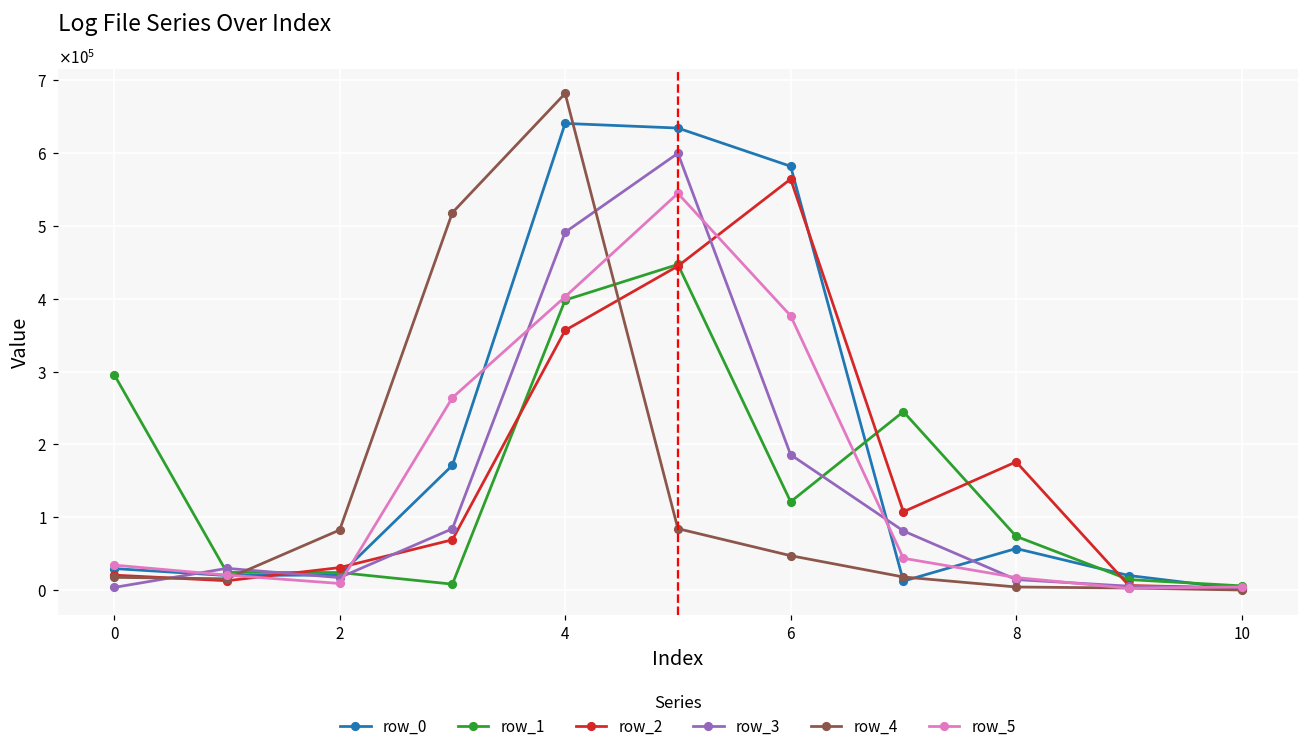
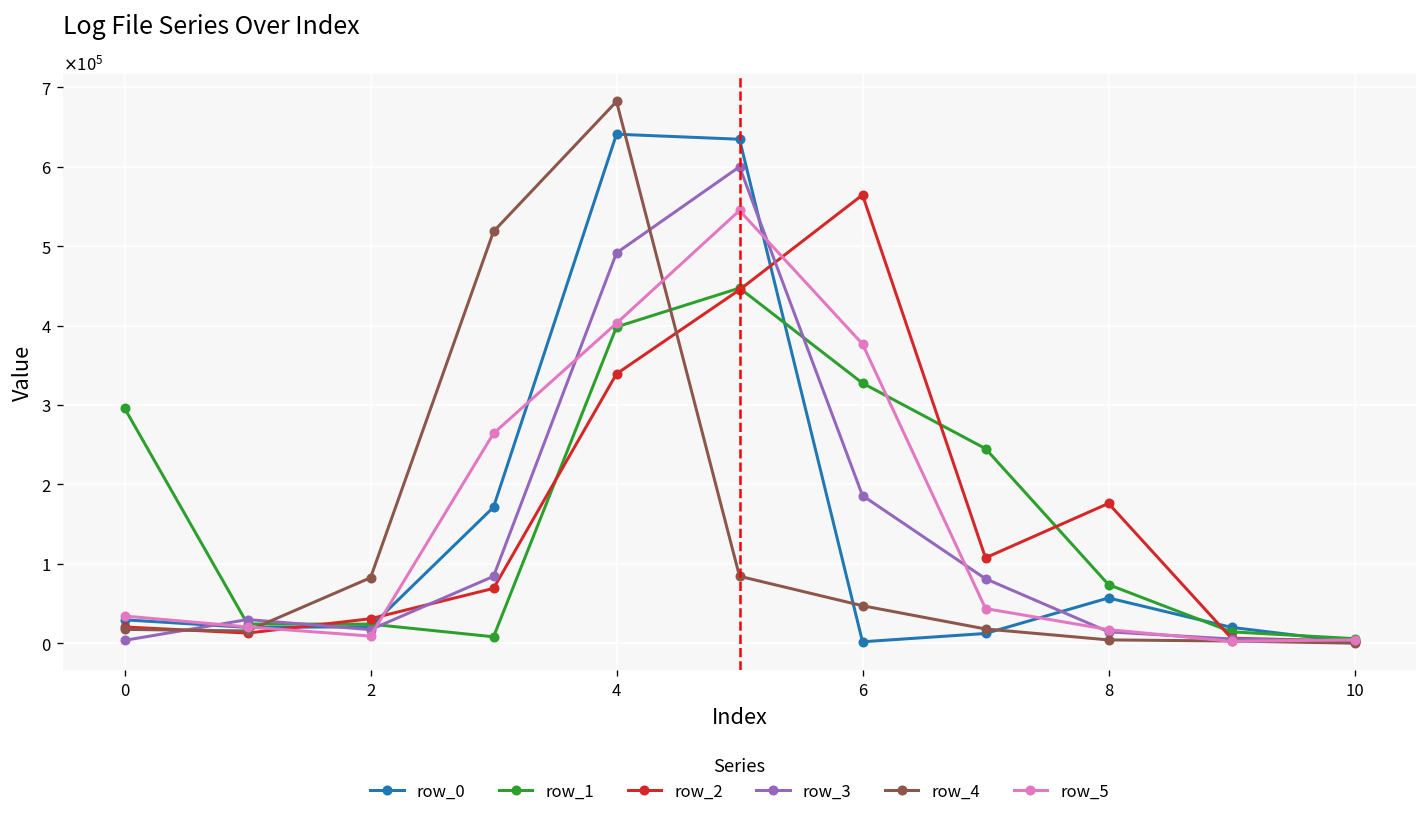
row_2, 4: 360000 -> 340000
row_0, 6: 580000 -> 0
row_1, 6: 120000 -> 330000
